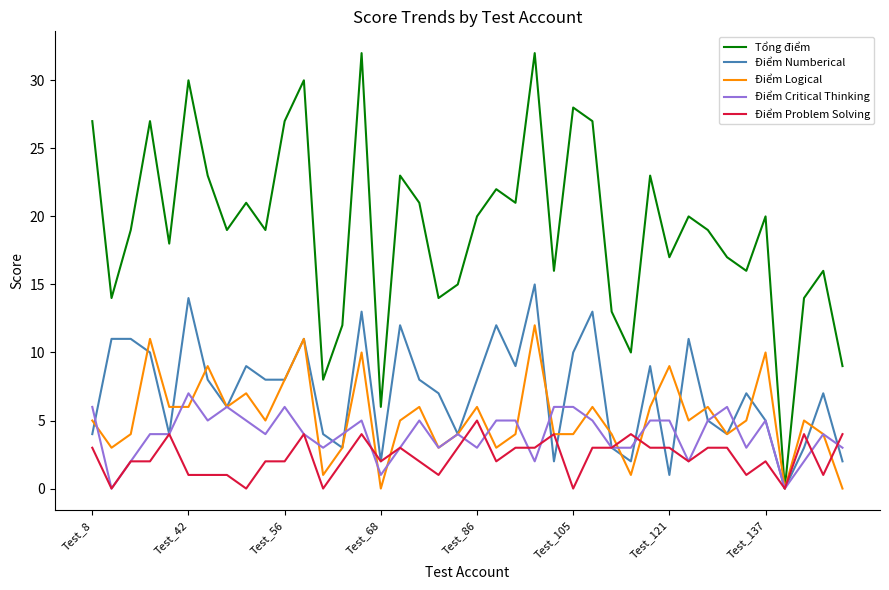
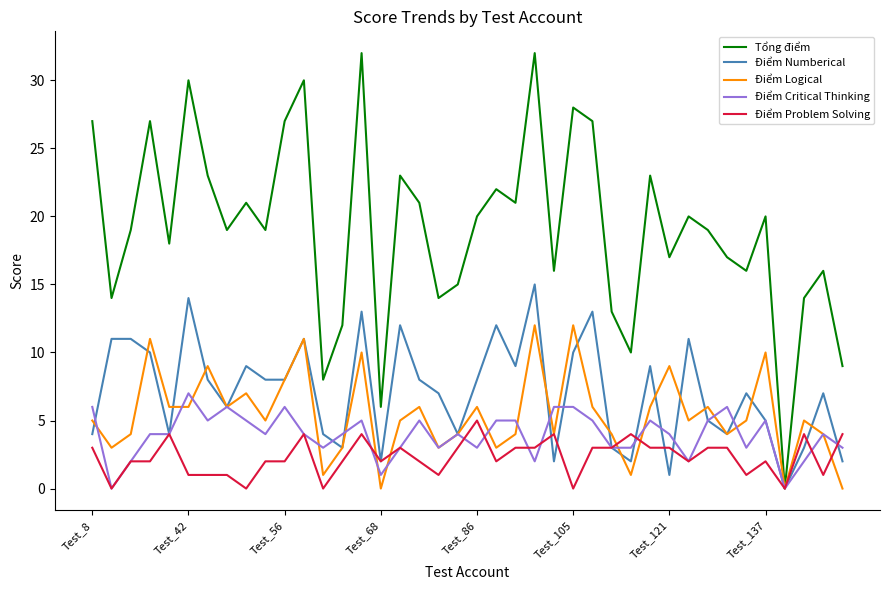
Điểm Logical, Test_105: 4 -> 12
Điểm Critical Thinking, Test_121: 5 -> 4
